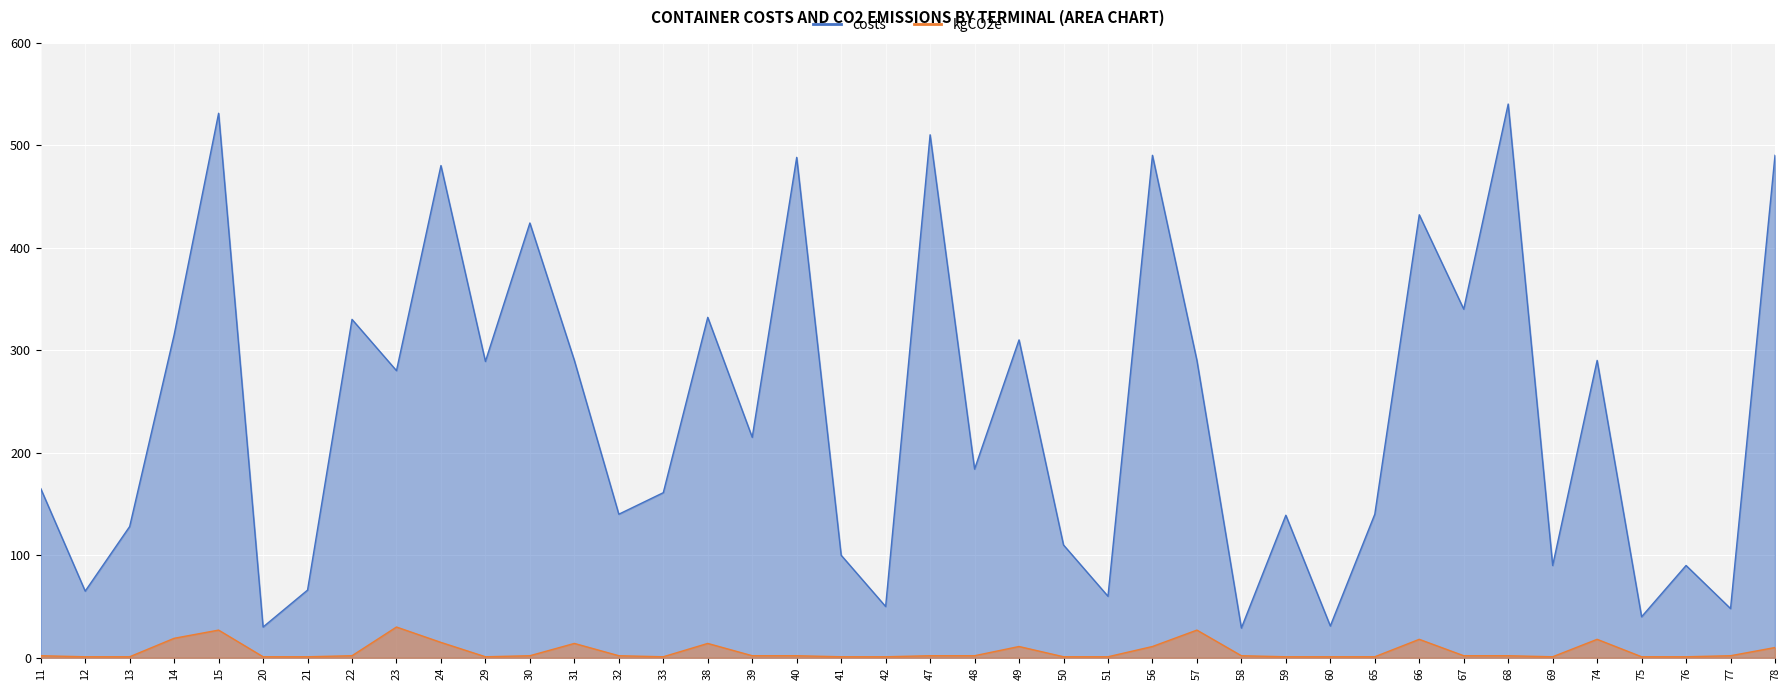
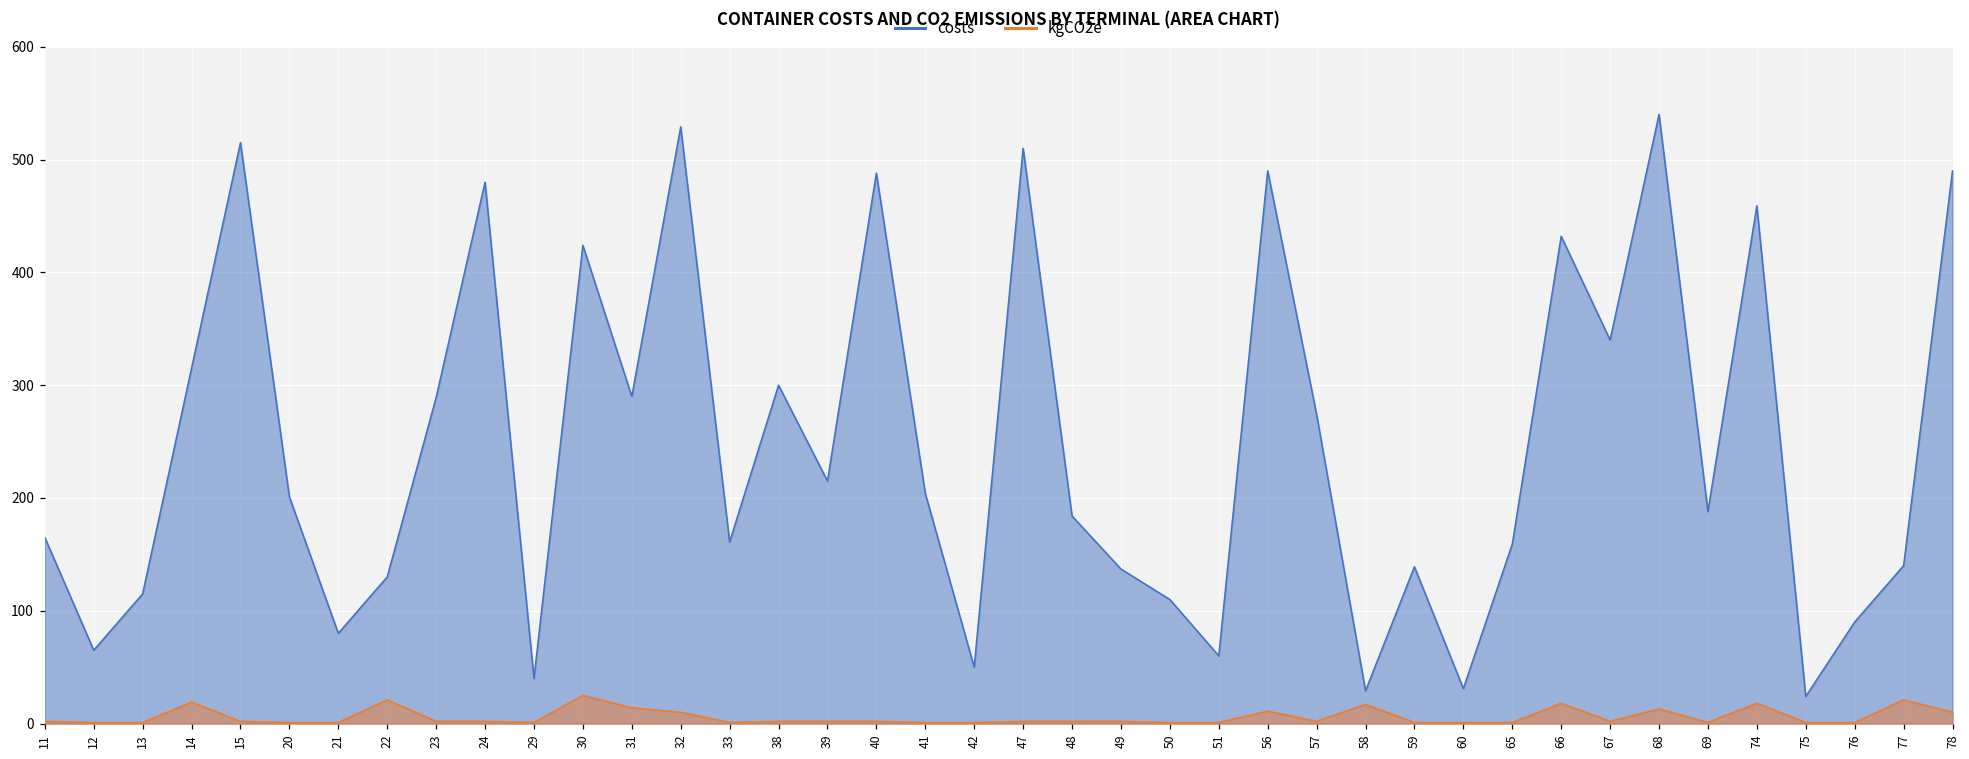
costs, 13: 128 -> 115
costs, 15: 531 -> 515
kgCO2e, 15: 27 -> 2
costs, 20: 30 -> 201
costs, 21: 66 -> 80
costs, 22: 330 -> 130
kgCO2e, 22: 2 -> 21
costs, 23: 280 -> 289
kgCO2e, 23: 30 -> 2
kgCO2e, 24: 15 -> 2
costs, 29: 289 -> 40
kgCO2e, 30: 2 -> 25
costs, 32: 140 -> 529
kgCO2e, 32: 2 -> 10
costs, 38: 332 -> 300
kgCO2e, 38: 14 -> 2
costs, 41: 100 -> 204
costs, 49: 310 -> 137
kgCO2e, 49: 11 -> 2
costs, 57: 290 -> 274
kgCO2e, 57: 27 -> 2
kgCO2e, 58: 2 -> 17
costs, 65: 140 -> 159
kgCO2e, 68: 2 -> 13
costs, 69: 90 -> 188
costs, 74: 290 -> 459
costs, 75: 40 -> 24
costs, 77: 48 -> 140
kgCO2e, 77: 2 -> 21
